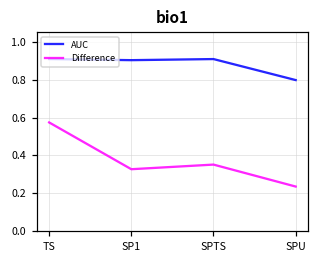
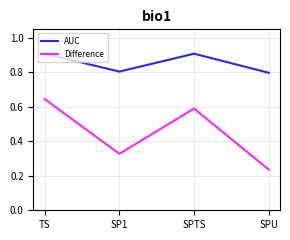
Difference, TS: 0.57 -> 0.65
AUC, SP1: 0.90 -> 0.80
Difference, SPTS: 0.35 -> 0.59
